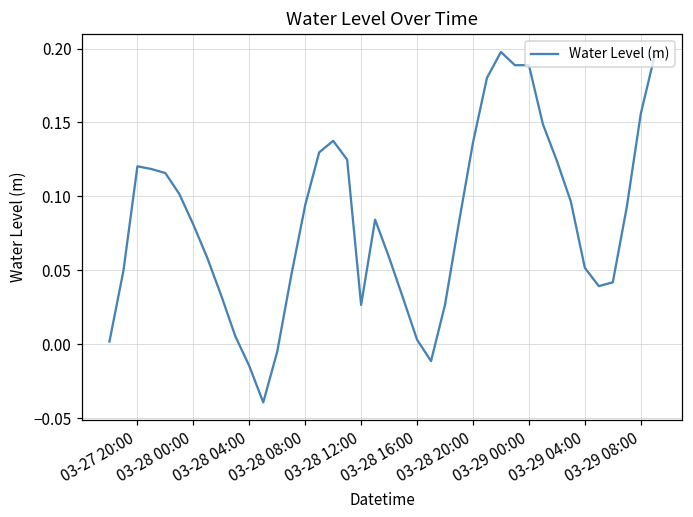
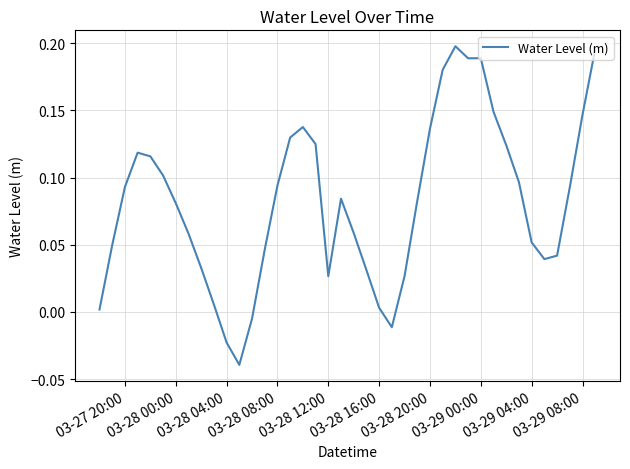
03-27 20:00: 0.120 -> 0.093
03-28 04:00: -0.015 -> -0.023
03-29 08:00: 0.156 -> 0.147
